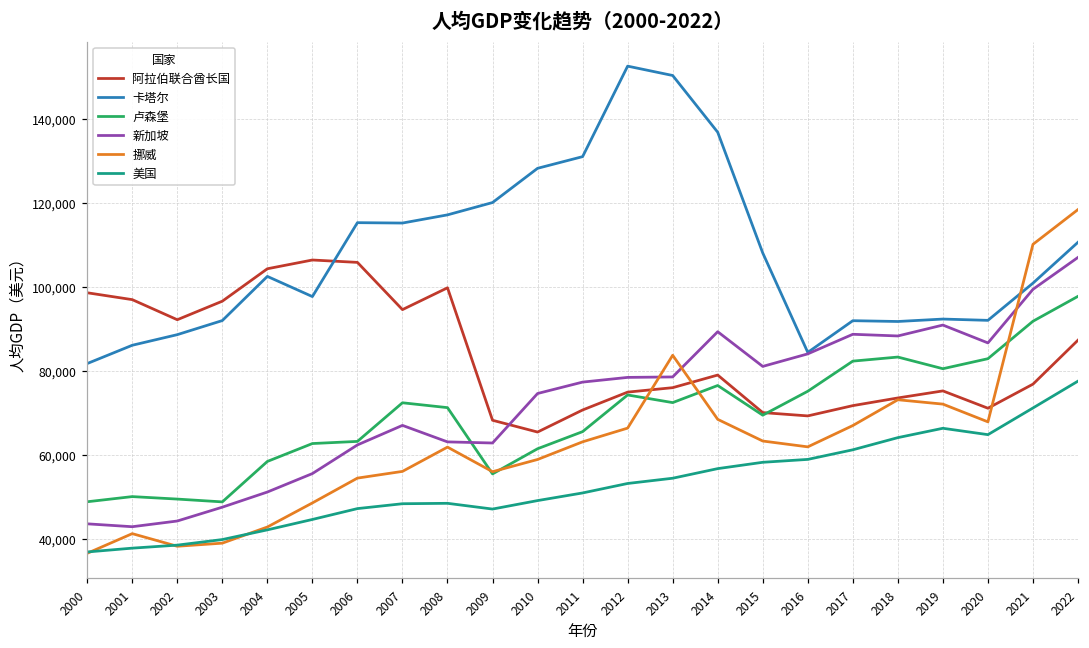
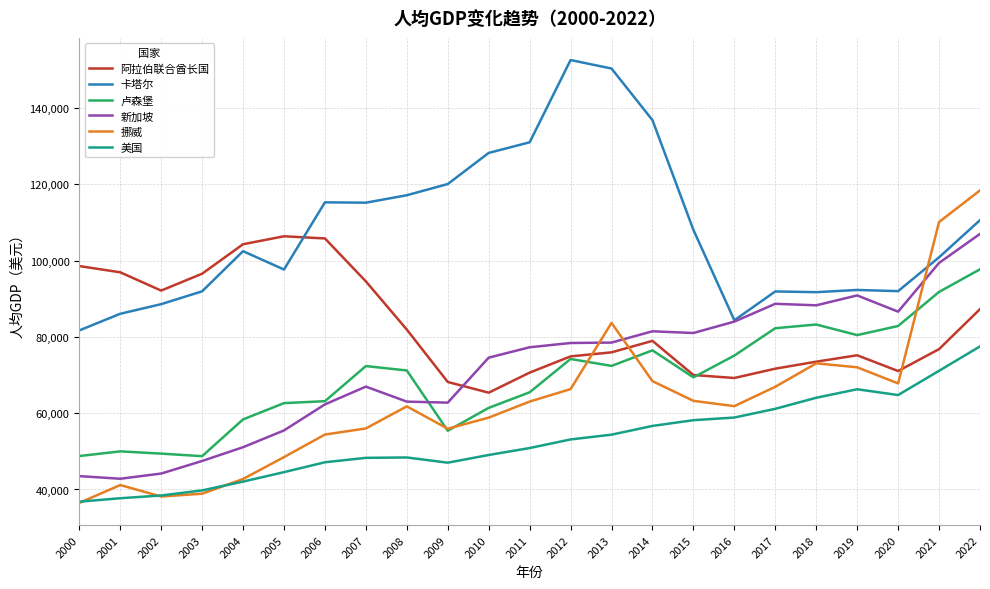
阿拉伯联合酋长国, 2008: 100,000 -> 82,000
新加坡, 2014: 89,000 -> 81,000
